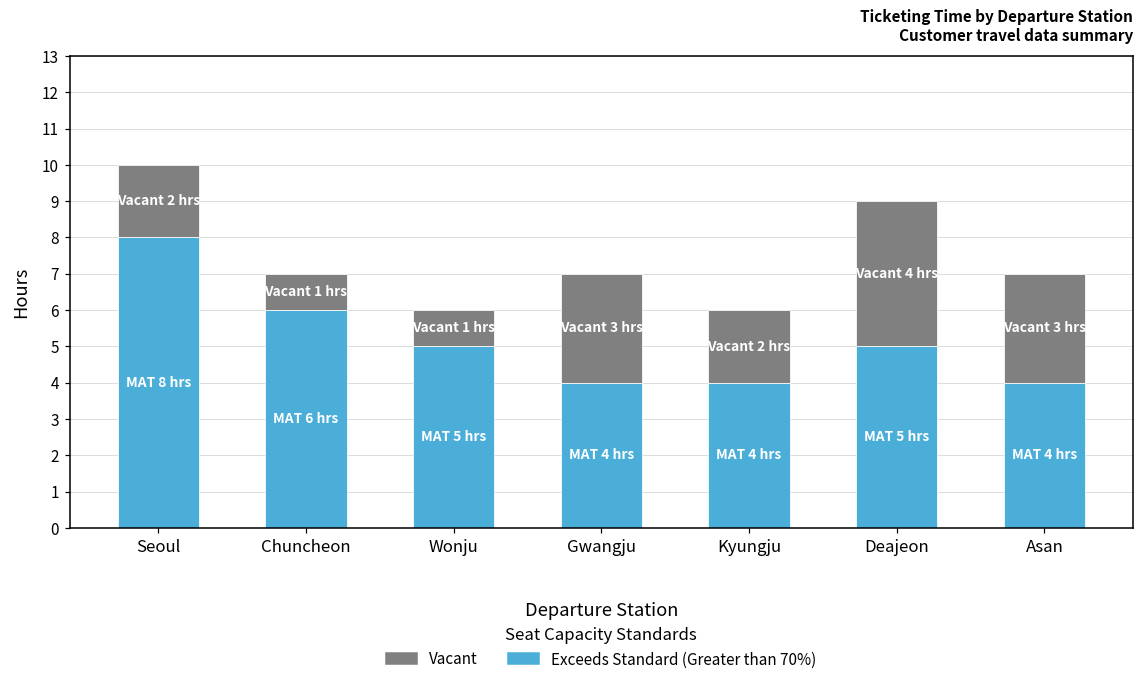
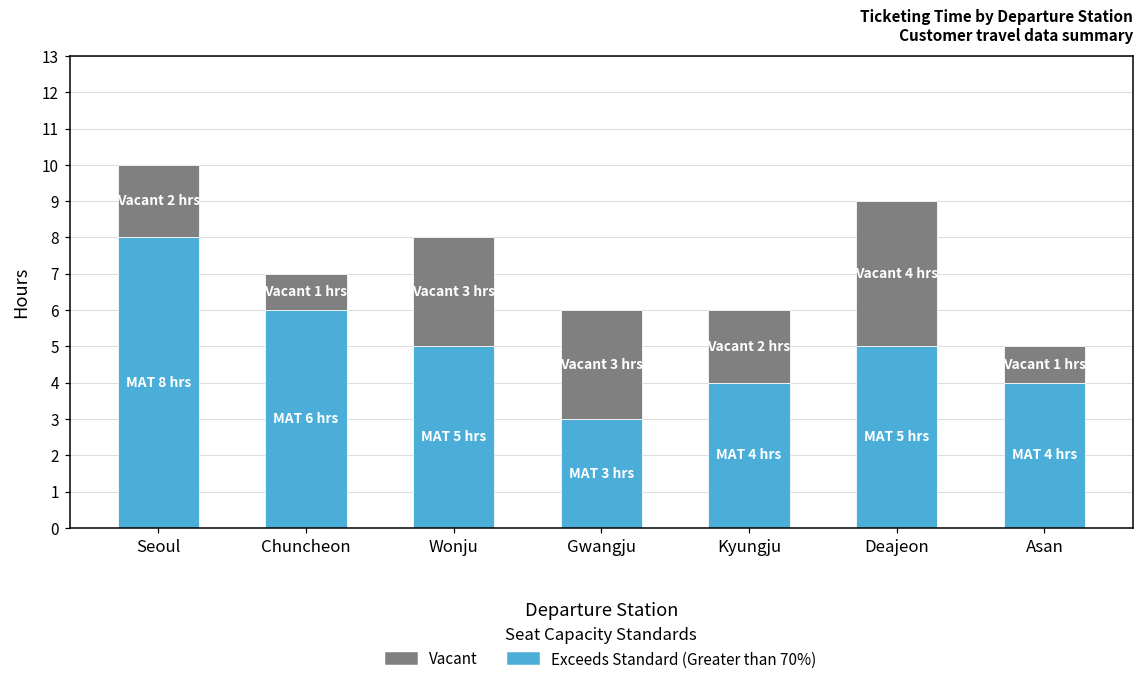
Vacant, Wonju: 1 -> 3
Exceeds Standard (Greater than 70%), Gwangju: 4 -> 3
Vacant, Asan: 3 -> 1
